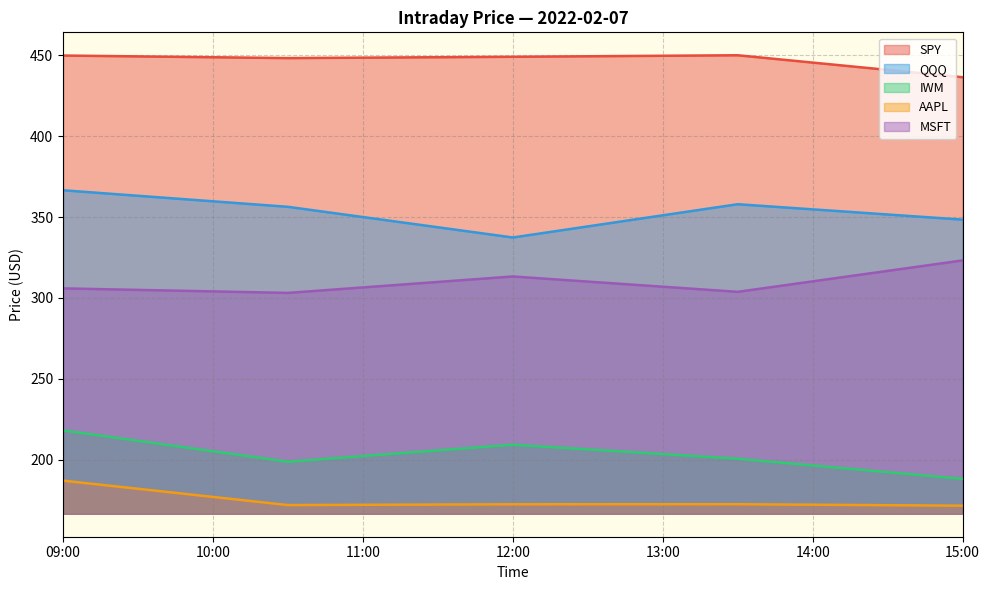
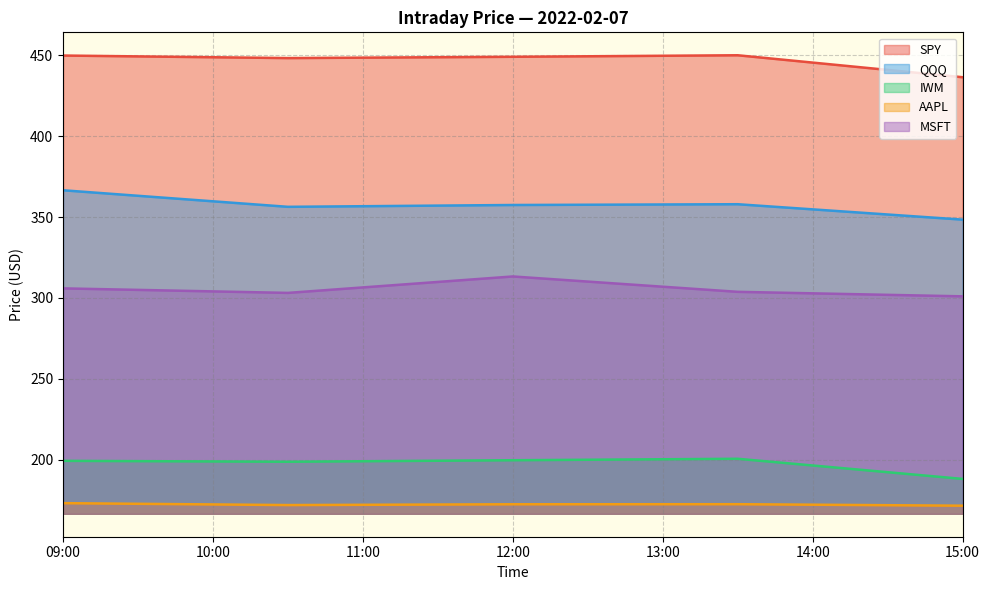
IWM, 09:00: 218 -> 199
AAPL, 09:00: 187 -> 173
QQQ, 12:00: 337 -> 357
IWM, 12:00: 209 -> 200
MSFT, 15:00: 323 -> 301
